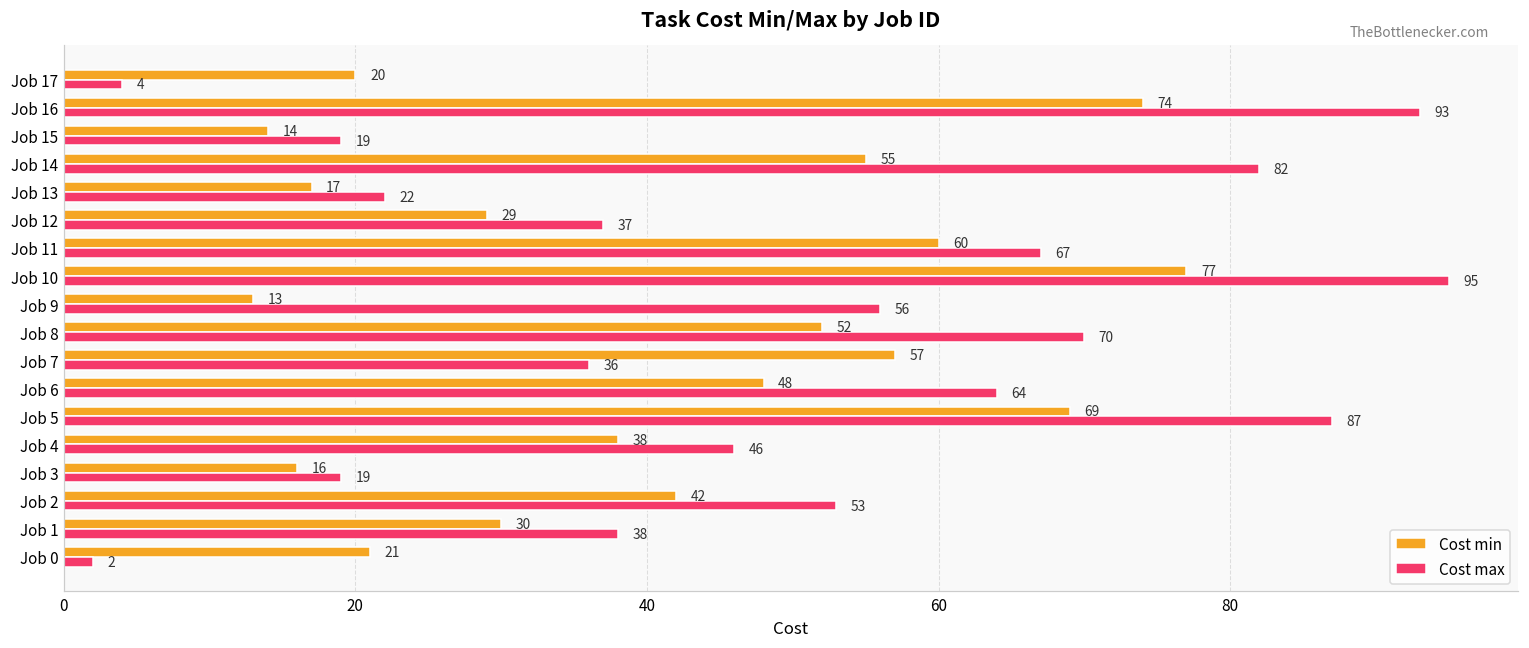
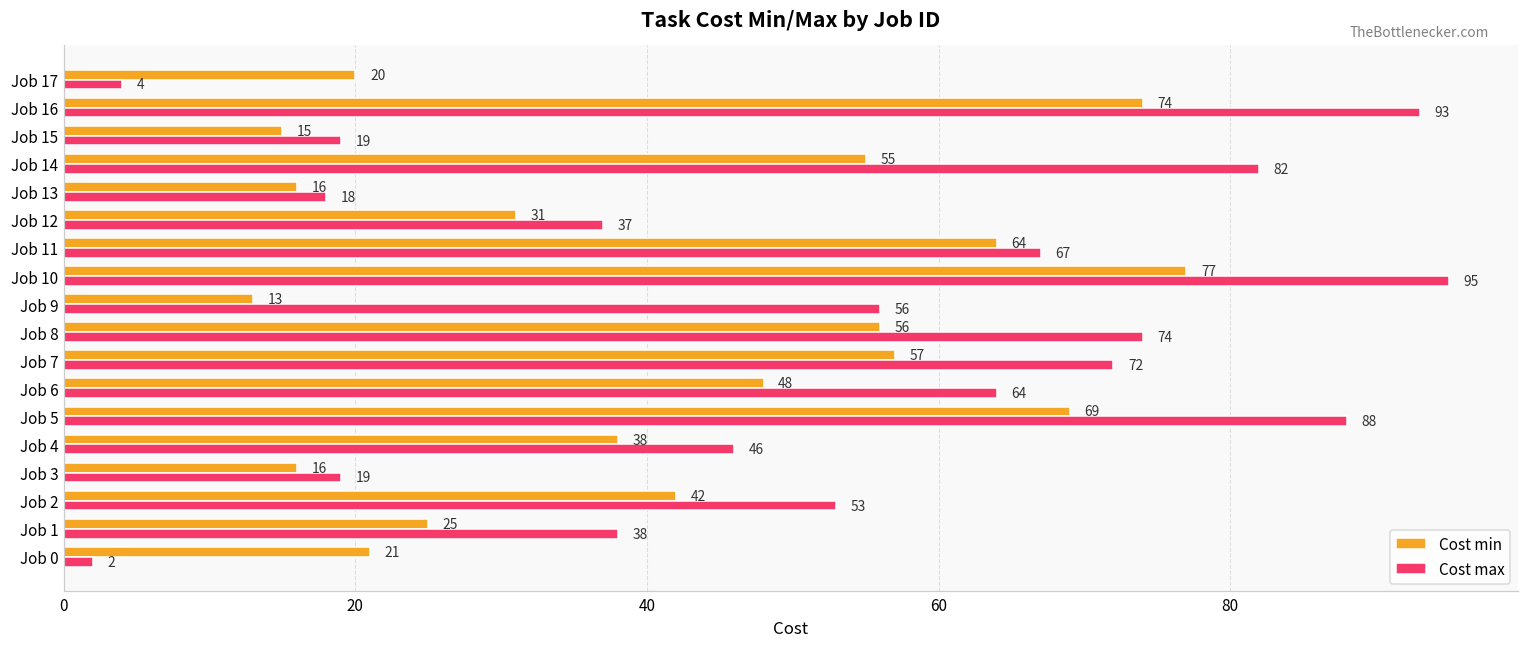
Cost min, Job 15: 14 -> 15
Cost min, Job 13: 17 -> 16
Cost max, Job 13: 22 -> 18
Cost min, Job 12: 29 -> 31
Cost min, Job 11: 60 -> 64
Cost min, Job 8: 52 -> 56
Cost max, Job 8: 70 -> 74
Cost max, Job 7: 36 -> 72
Cost max, Job 5: 87 -> 88
Cost min, Job 1: 30 -> 25
